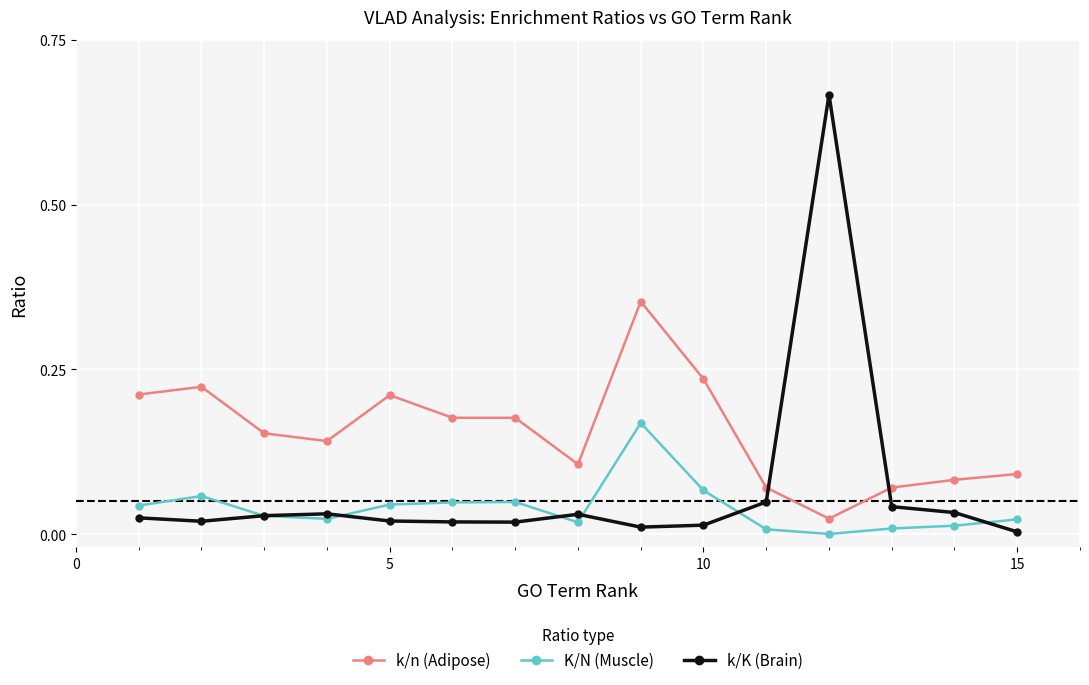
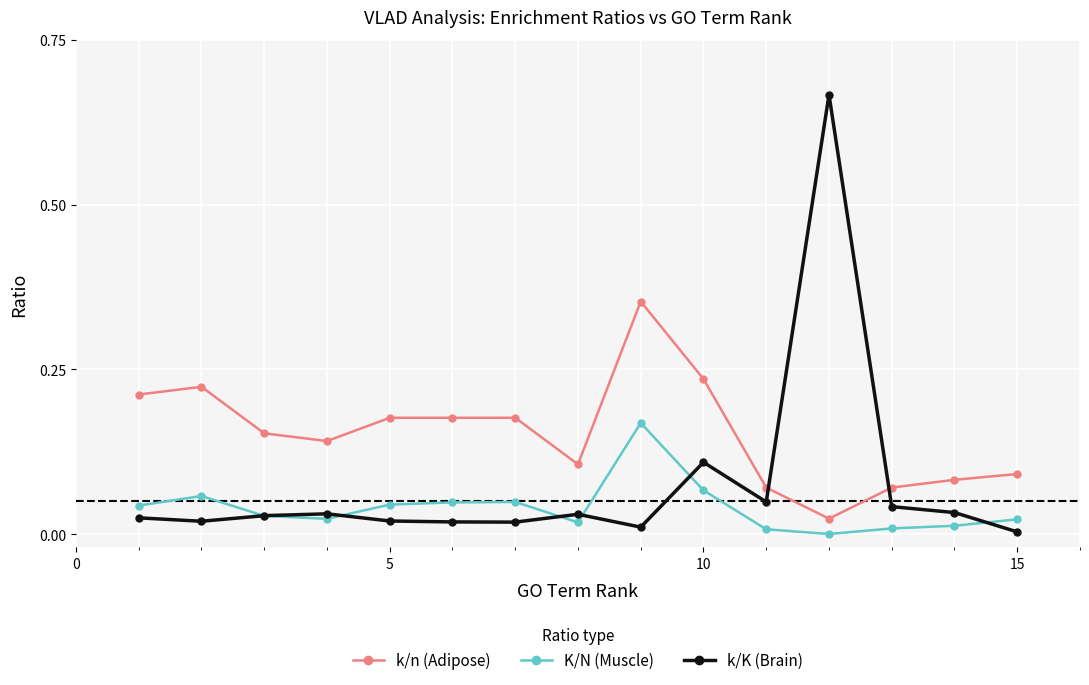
k/n (Adipose), 5: 0.21 -> 0.18
k/K (Brain), 10: 0.01 -> 0.11
